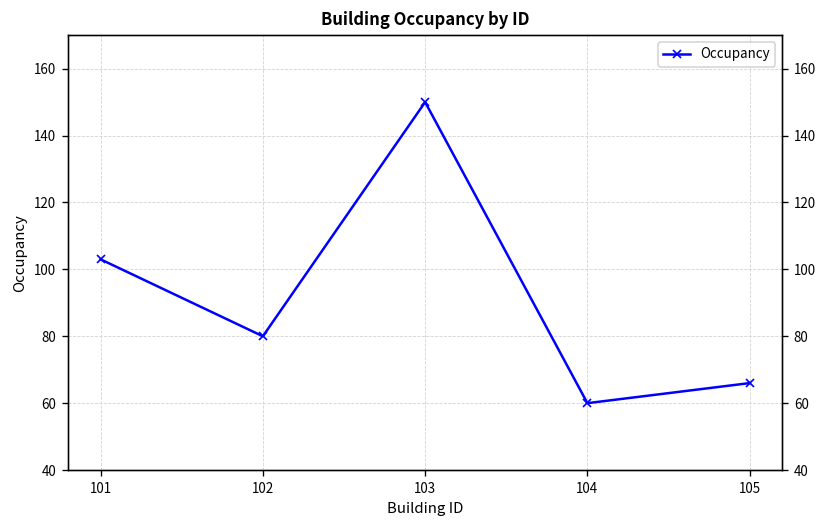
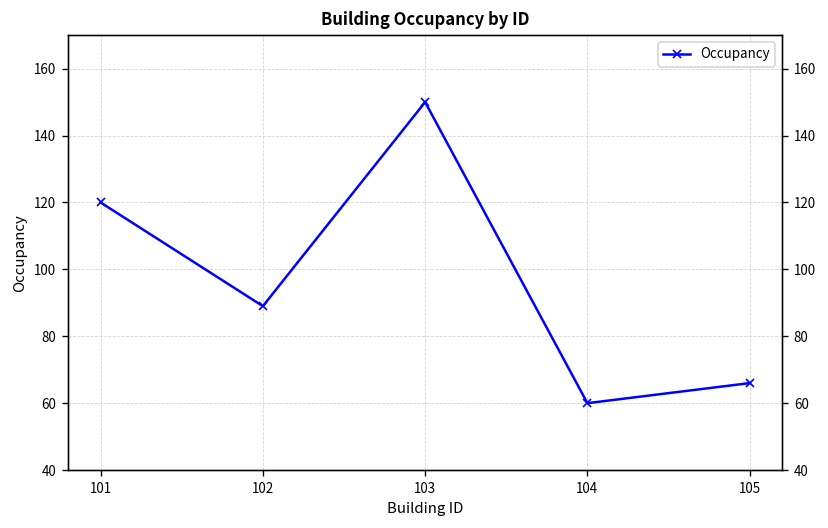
101: 103 -> 120
102: 80 -> 89
